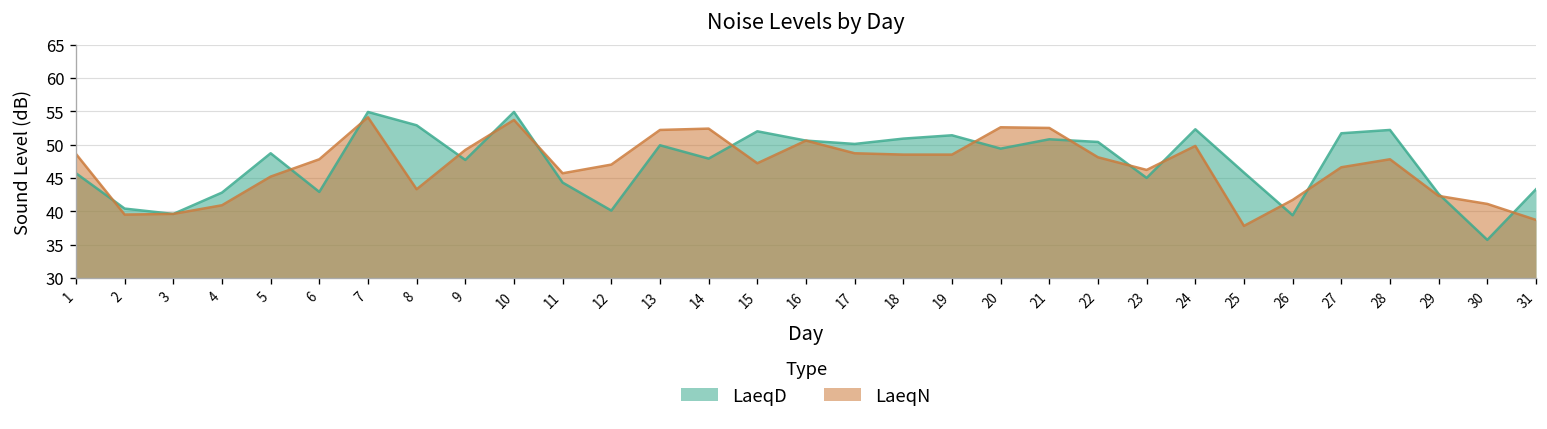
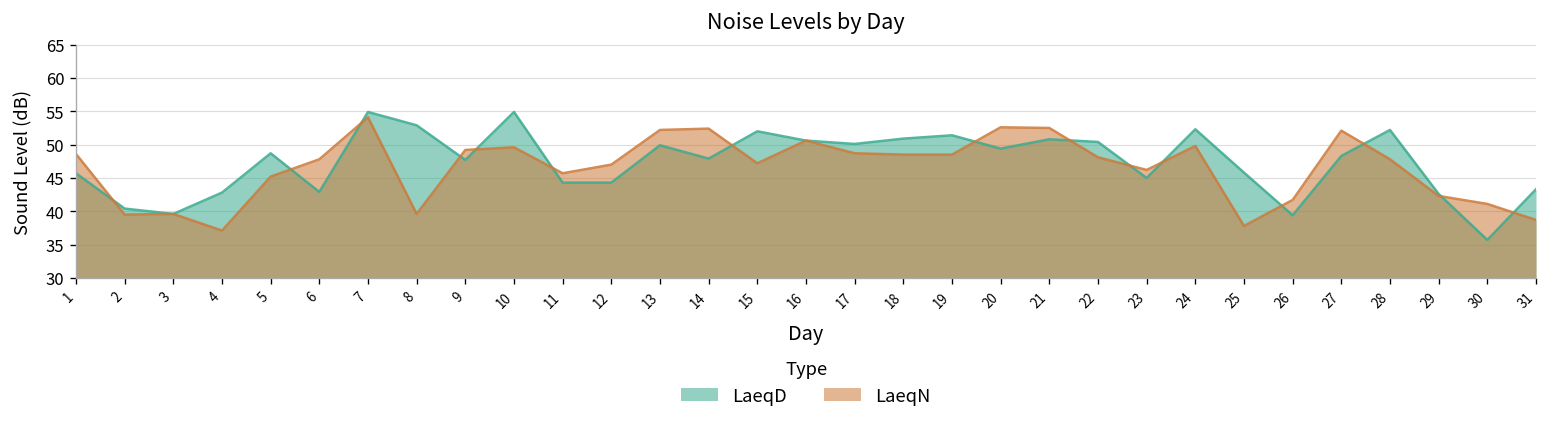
LaeqN, 4: 41 -> 37
LaeqN, 8: 43 -> 40
LaeqN, 10: 54 -> 50
LaeqD, 12: 40 -> 44
LaeqD, 27: 52 -> 48
LaeqN, 27: 47 -> 52
